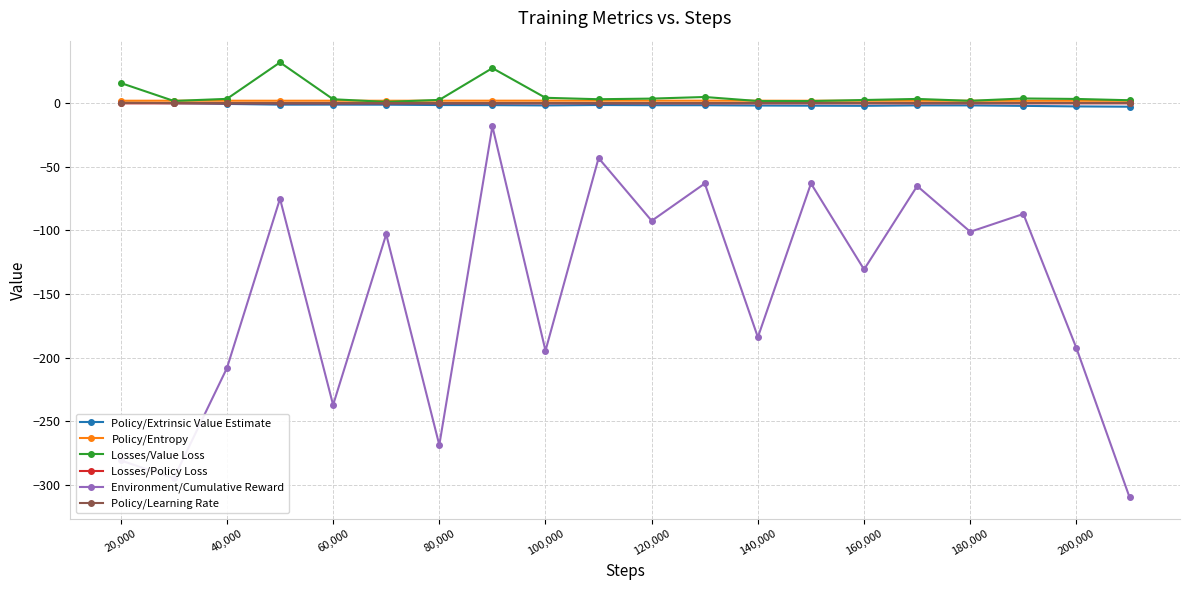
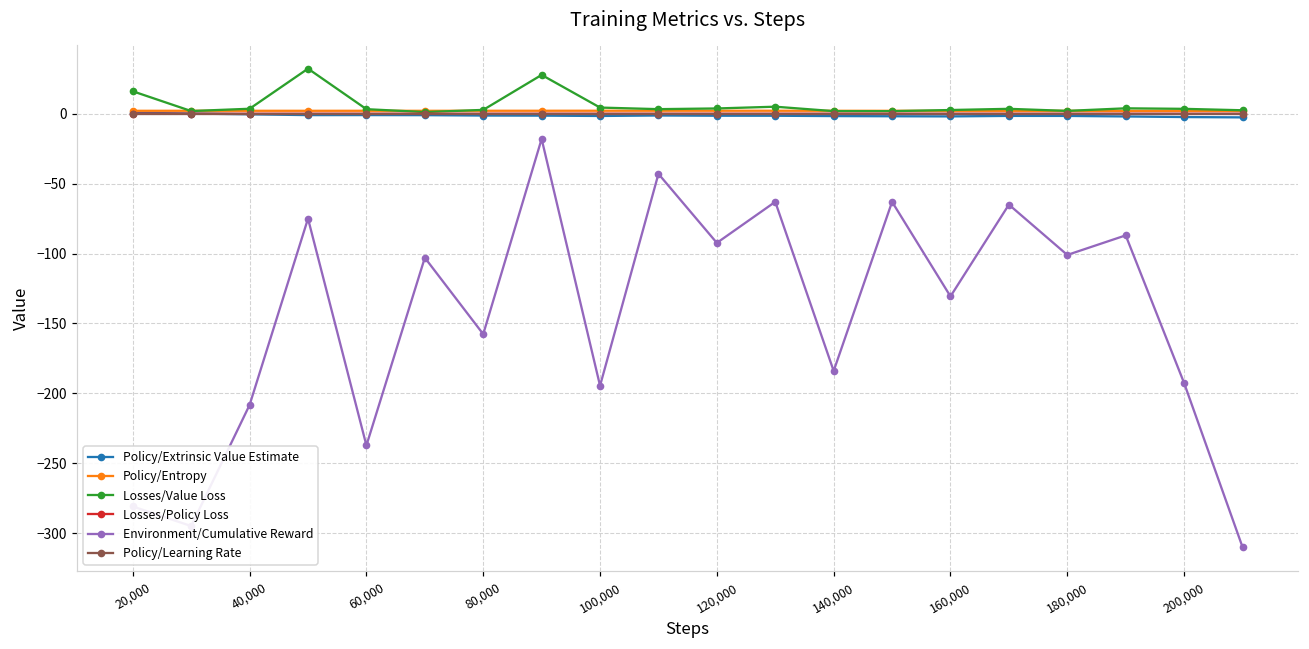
Environment/Cumulative Reward, 80,000: -269 -> -158
